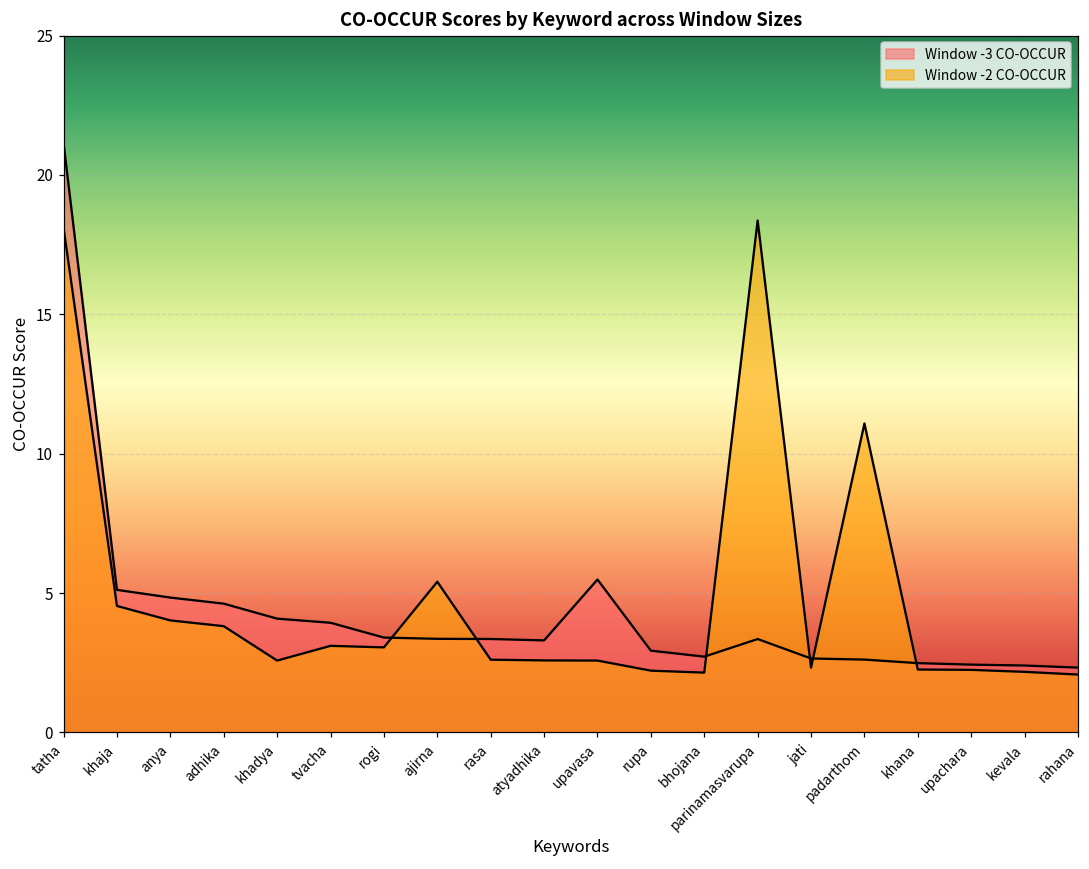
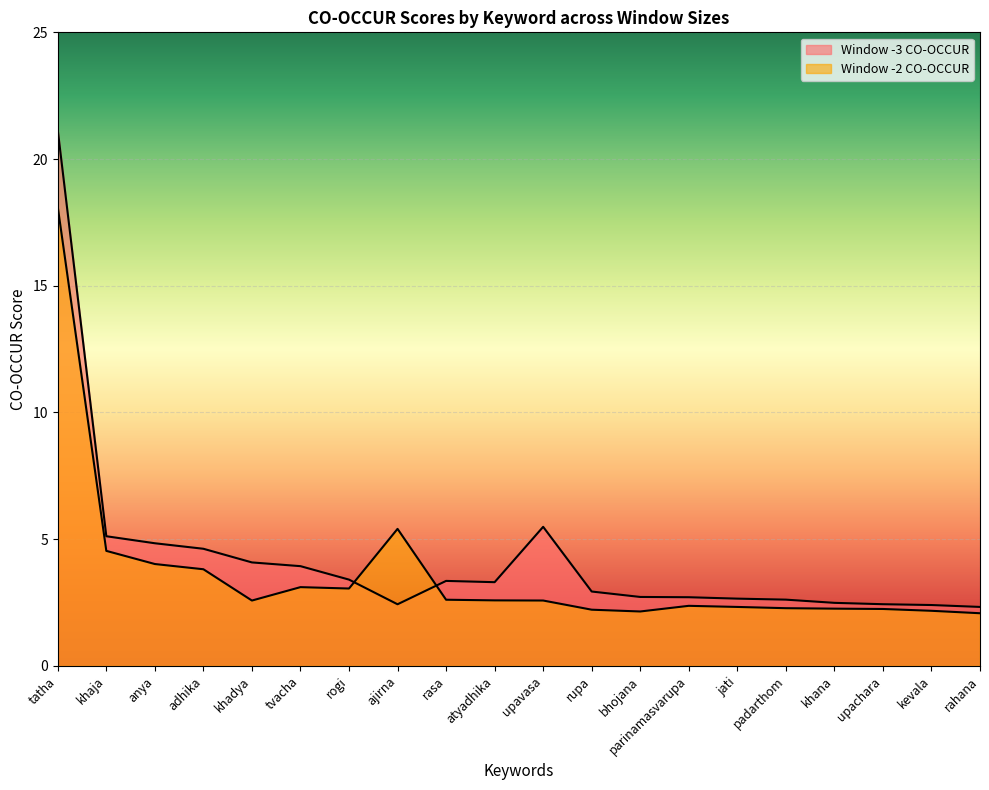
Window -3 CO-OCCUR, ajirna: 3.4 -> 2.4
Window -3 CO-OCCUR, parinamasvarupa: 3.4 -> 2.7
Window -2 CO-OCCUR, parinamasvarupa: 18.4 -> 2.4
Window -2 CO-OCCUR, padarthom: 11.1 -> 2.3
